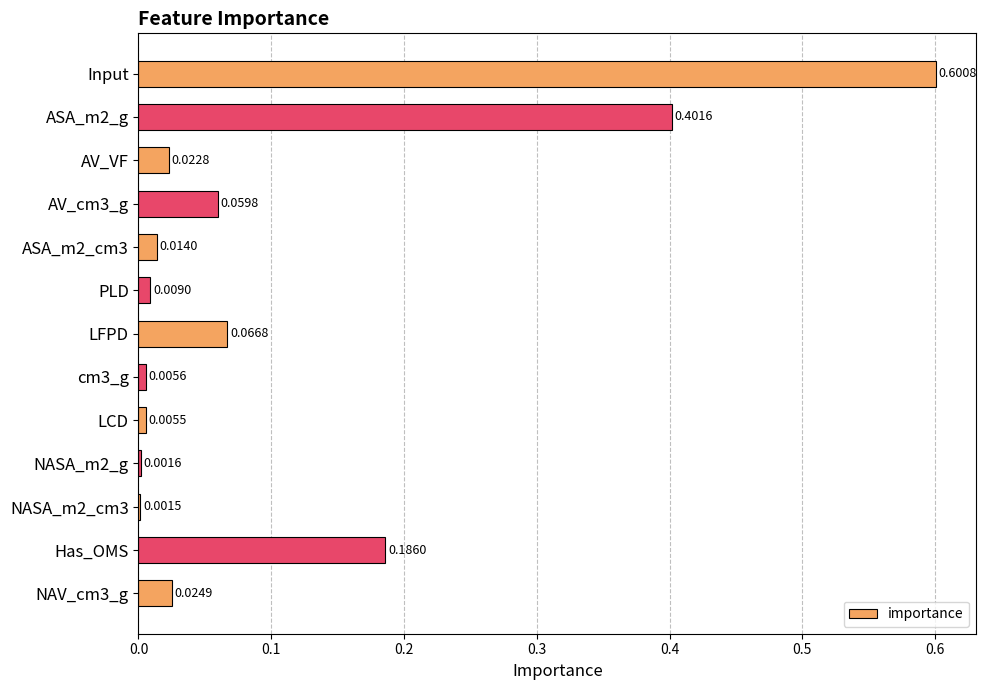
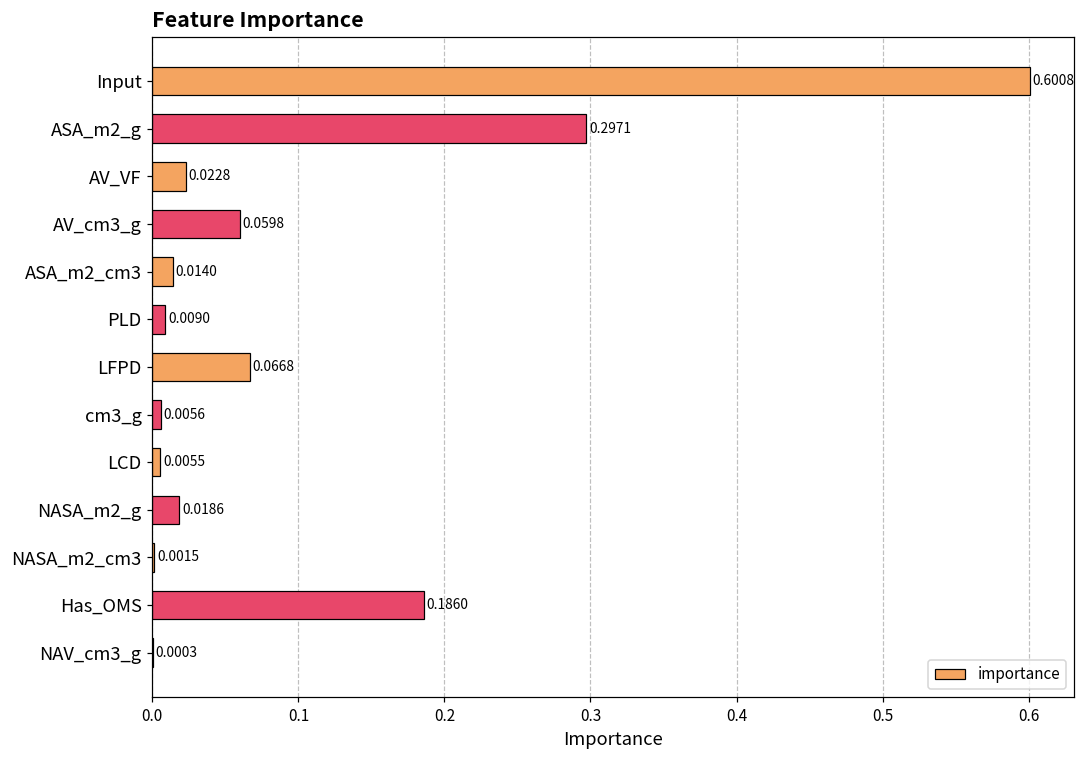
ASA_m2_g: 0.4016 -> 0.2971
NASA_m2_g: 0.0016 -> 0.0186
NAV_cm3_g: 0.0249 -> 0.0003
